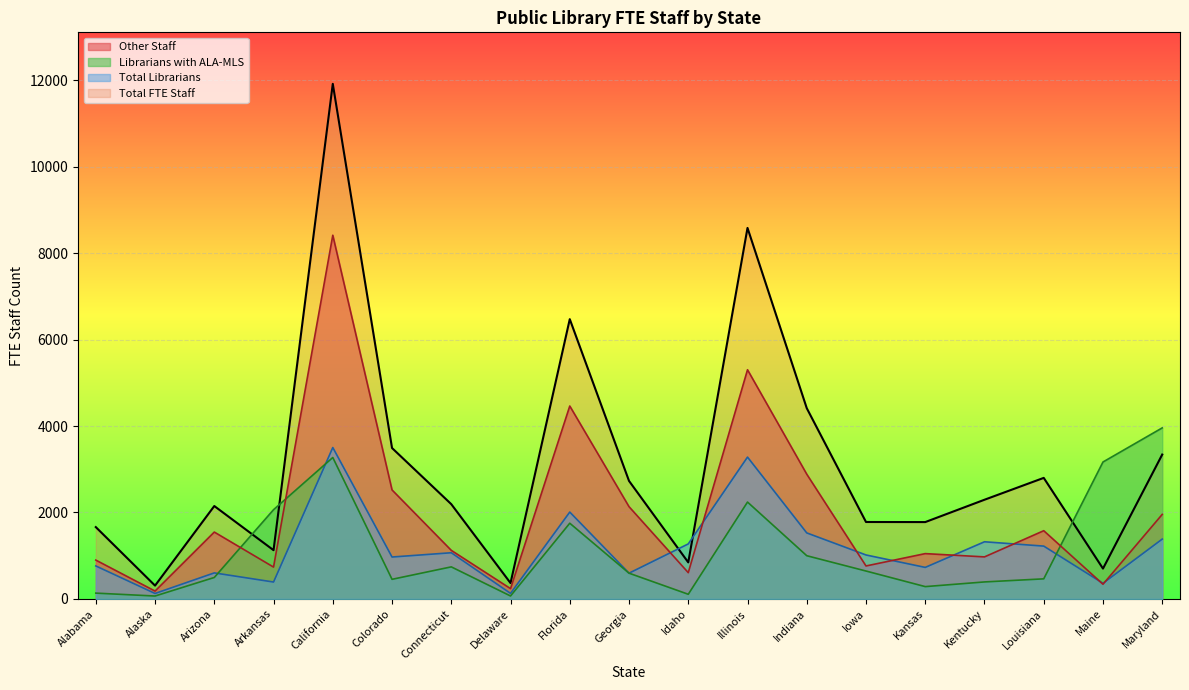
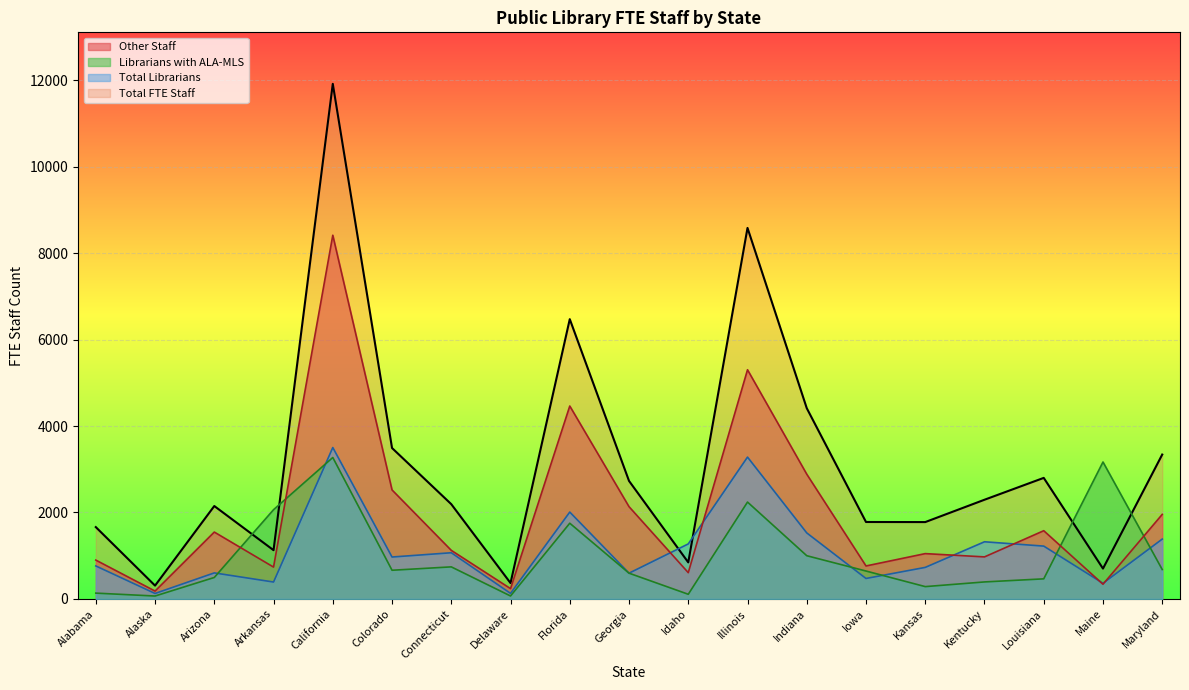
Librarians with ALA-MLS, Colorado: 500 -> 700
Total Librarians, Iowa: 1000 -> 500
Librarians with ALA-MLS, Maryland: 4000 -> 700
